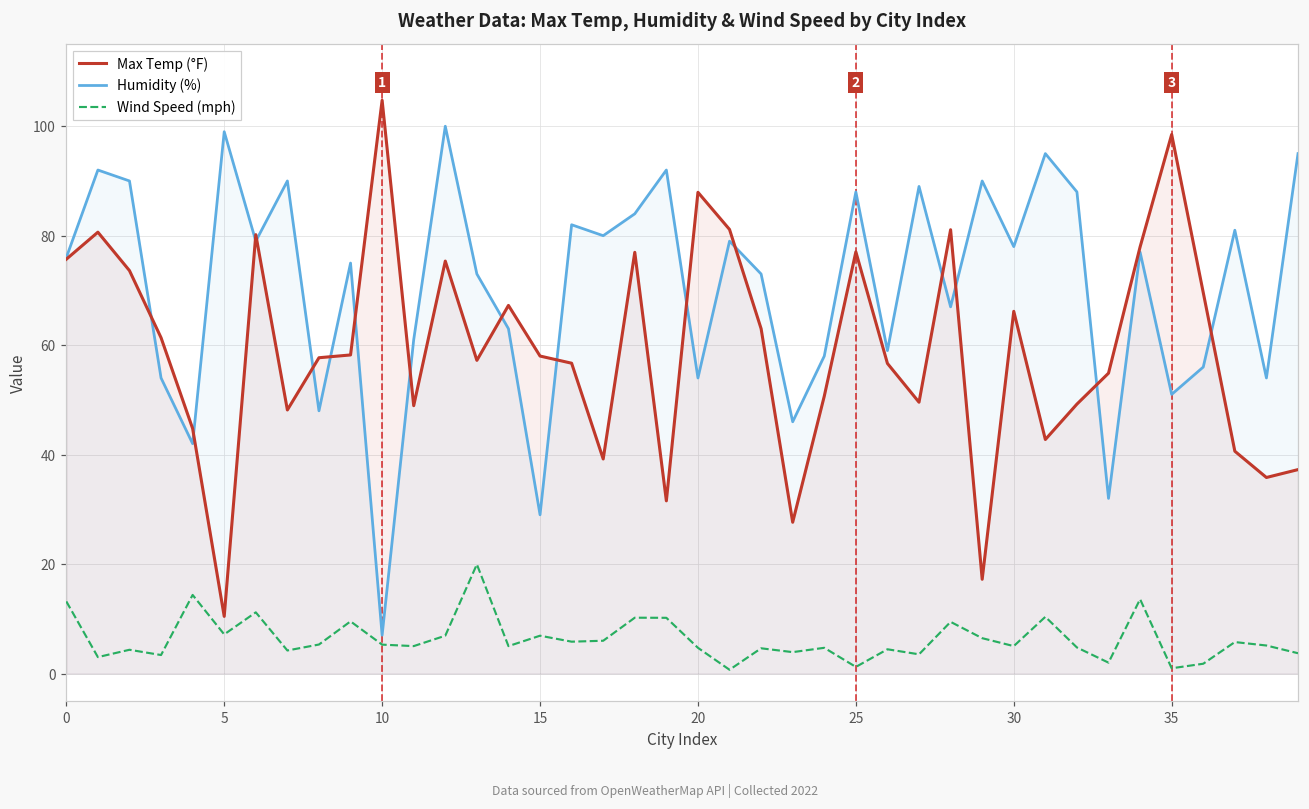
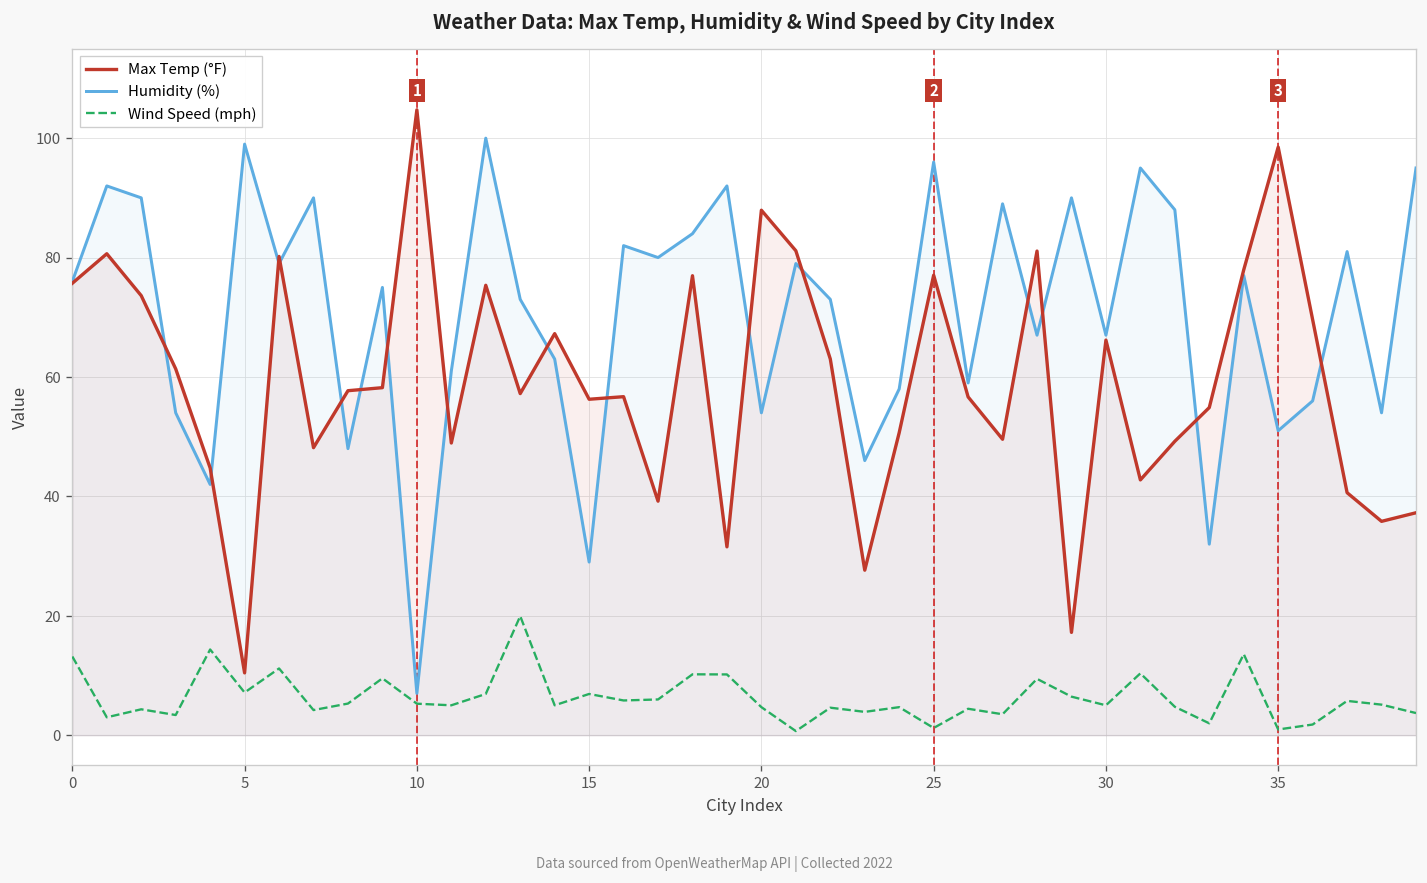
Max Temp (°F), 15: 58 -> 56
Humidity (%), 25: 88 -> 96
Humidity (%), 30: 78 -> 67
